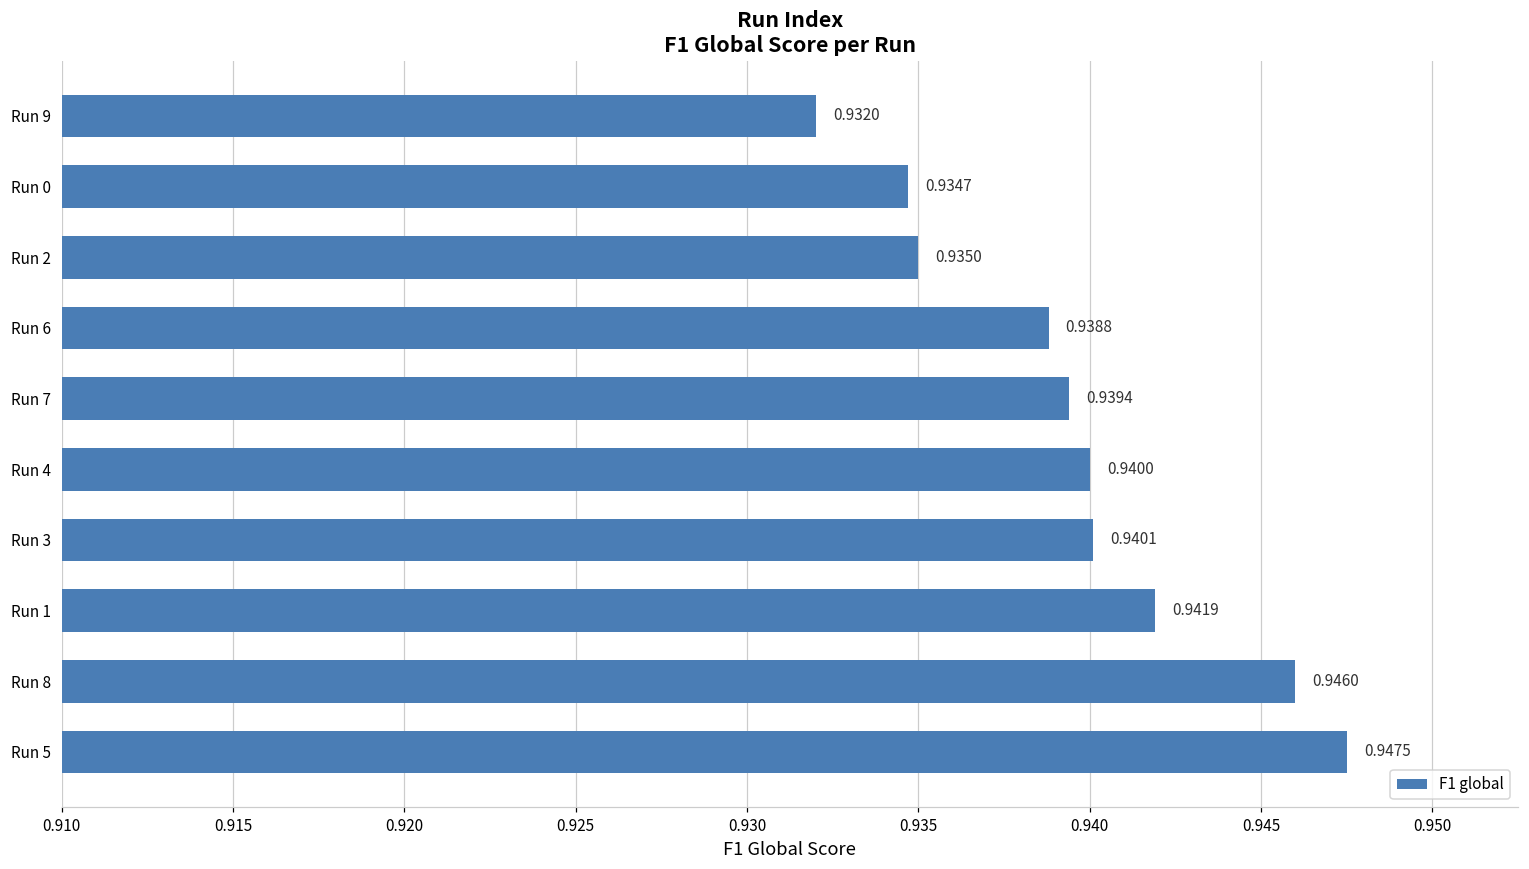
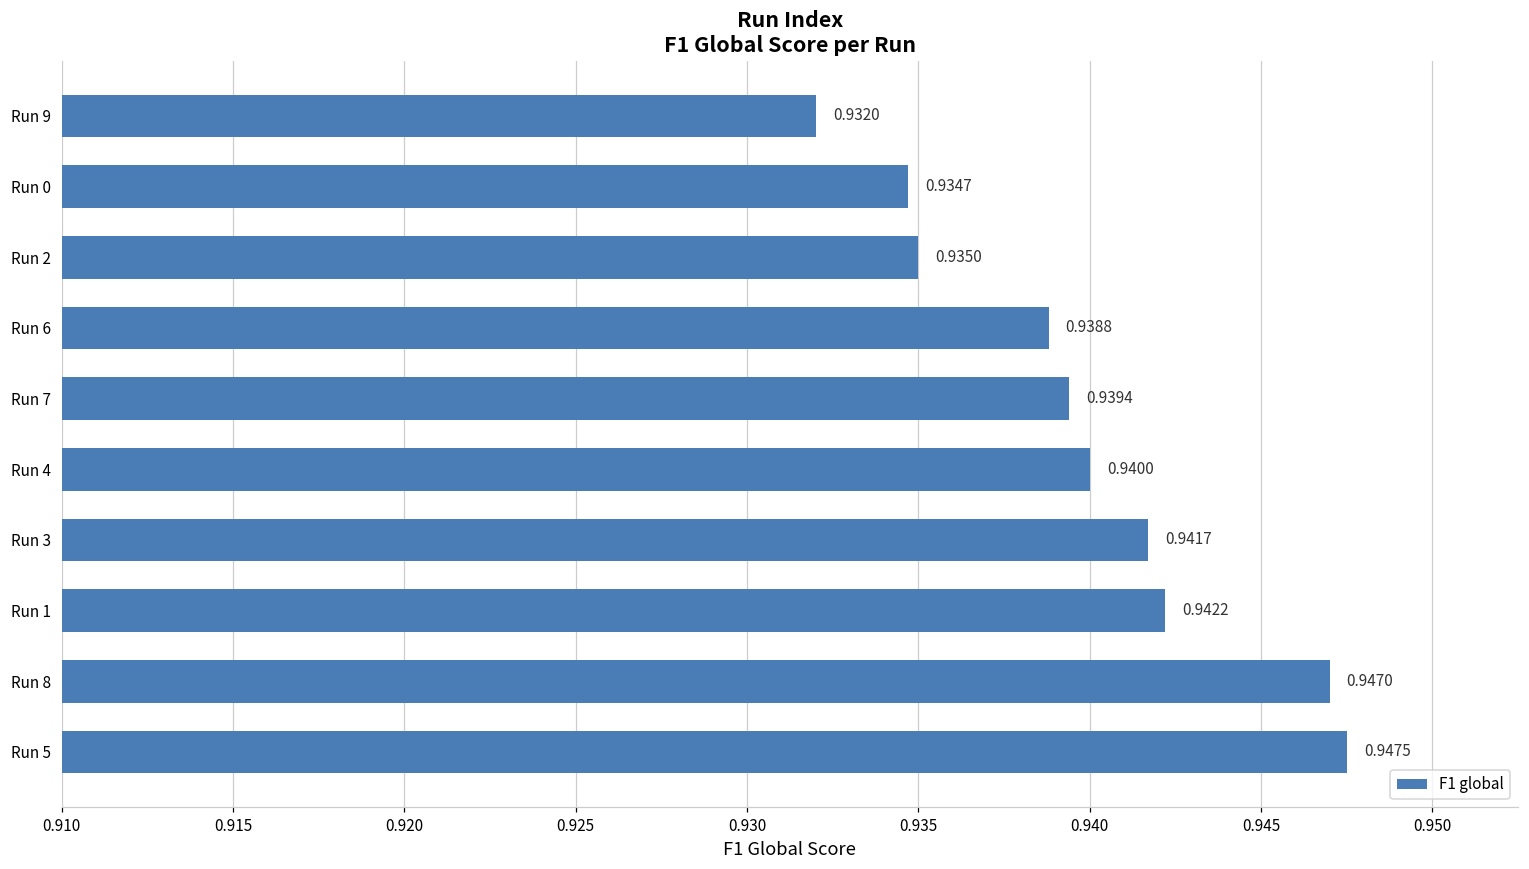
Run 3: 0.9401 -> 0.9417
Run 1: 0.9419 -> 0.9422
Run 8: 0.9460 -> 0.9470
